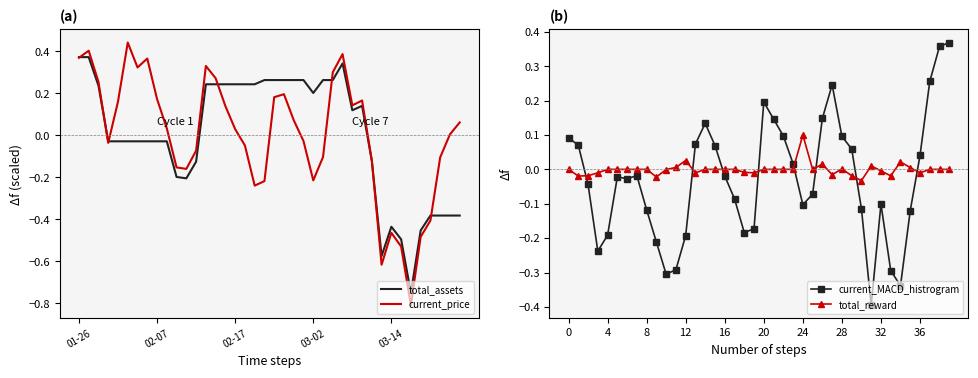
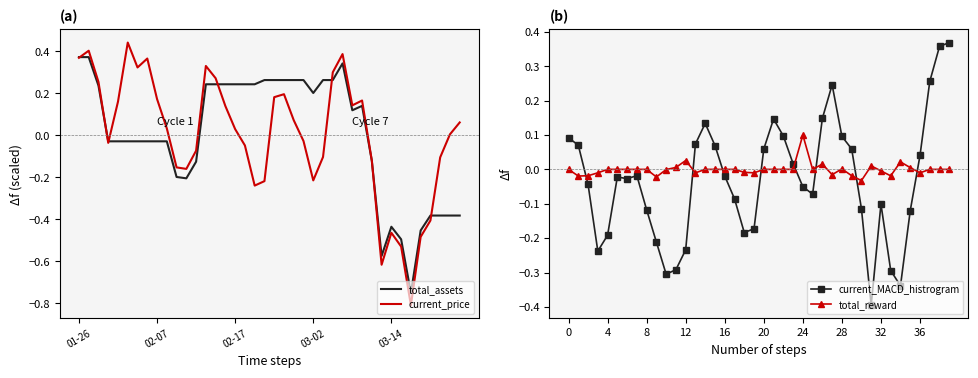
(b), current_MACD_histrogram, 12: -0.19 -> -0.23
(b), current_MACD_histrogram, 20: 0.20 -> 0.06
(b), current_MACD_histrogram, 24: -0.10 -> -0.05
